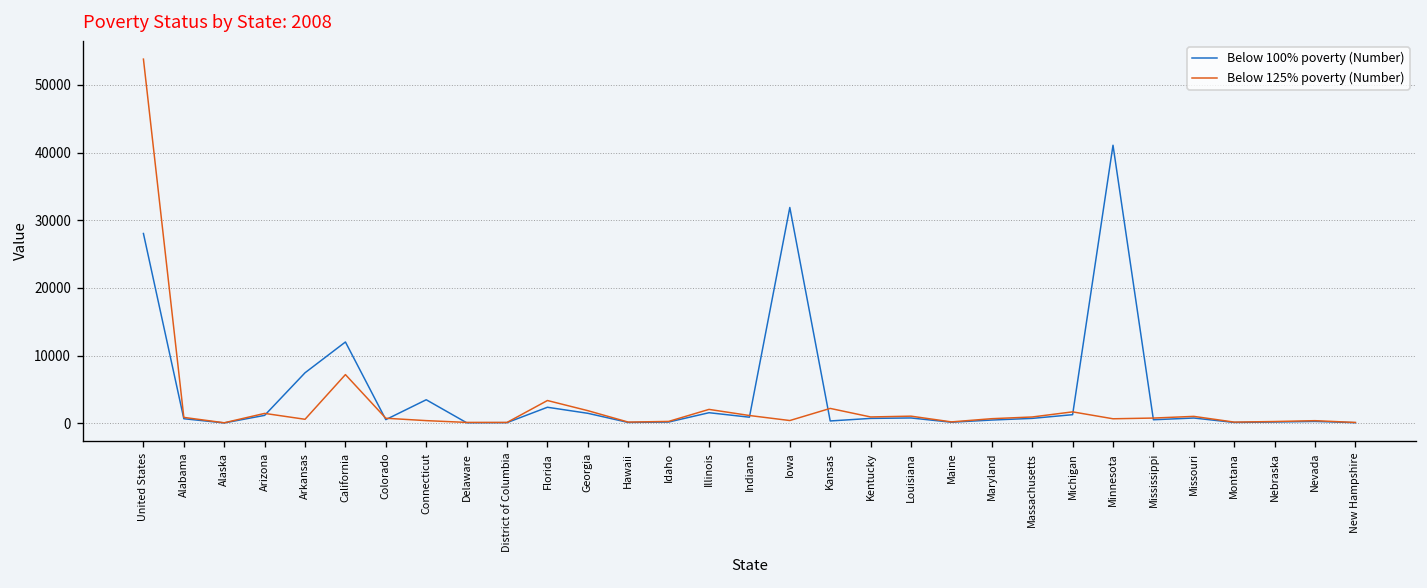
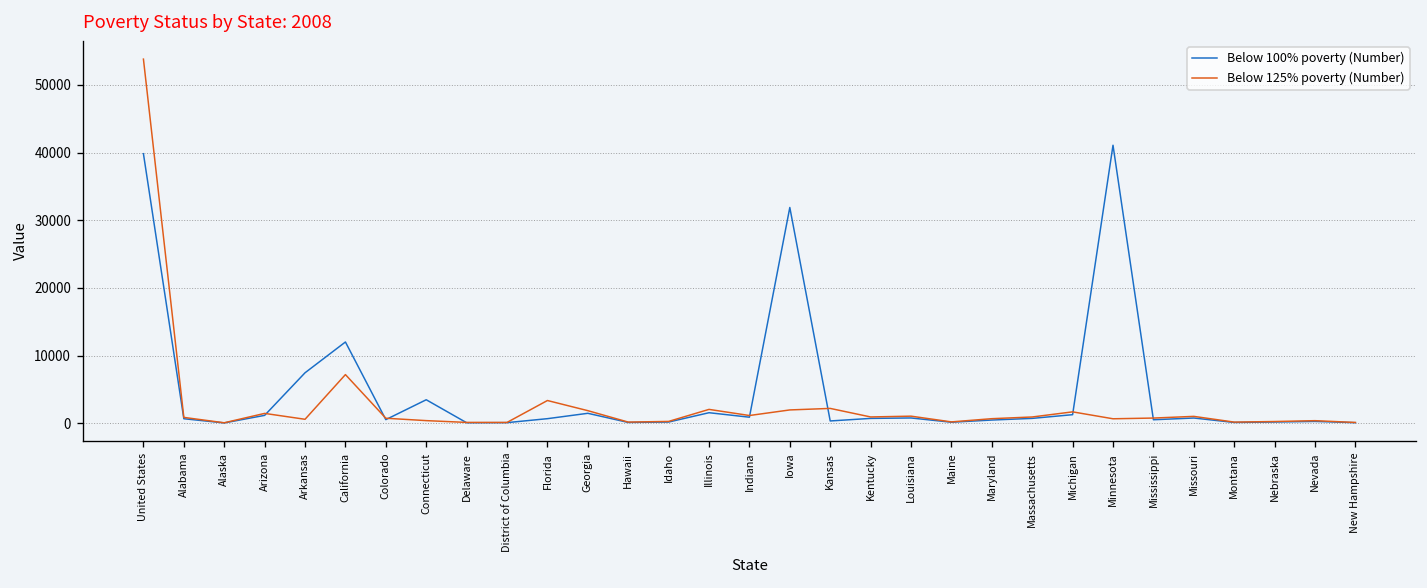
Below 100% poverty (Number), United States: 28000 -> 40000
Below 100% poverty (Number), Florida: 2000 -> 1000
Below 125% poverty (Number), Iowa: 0 -> 2000
